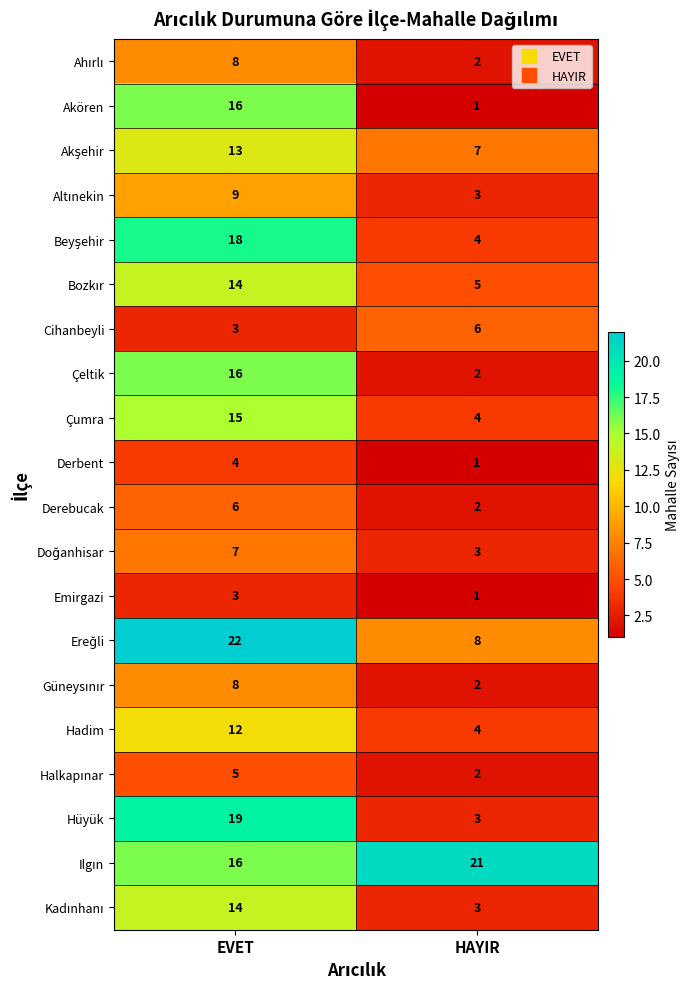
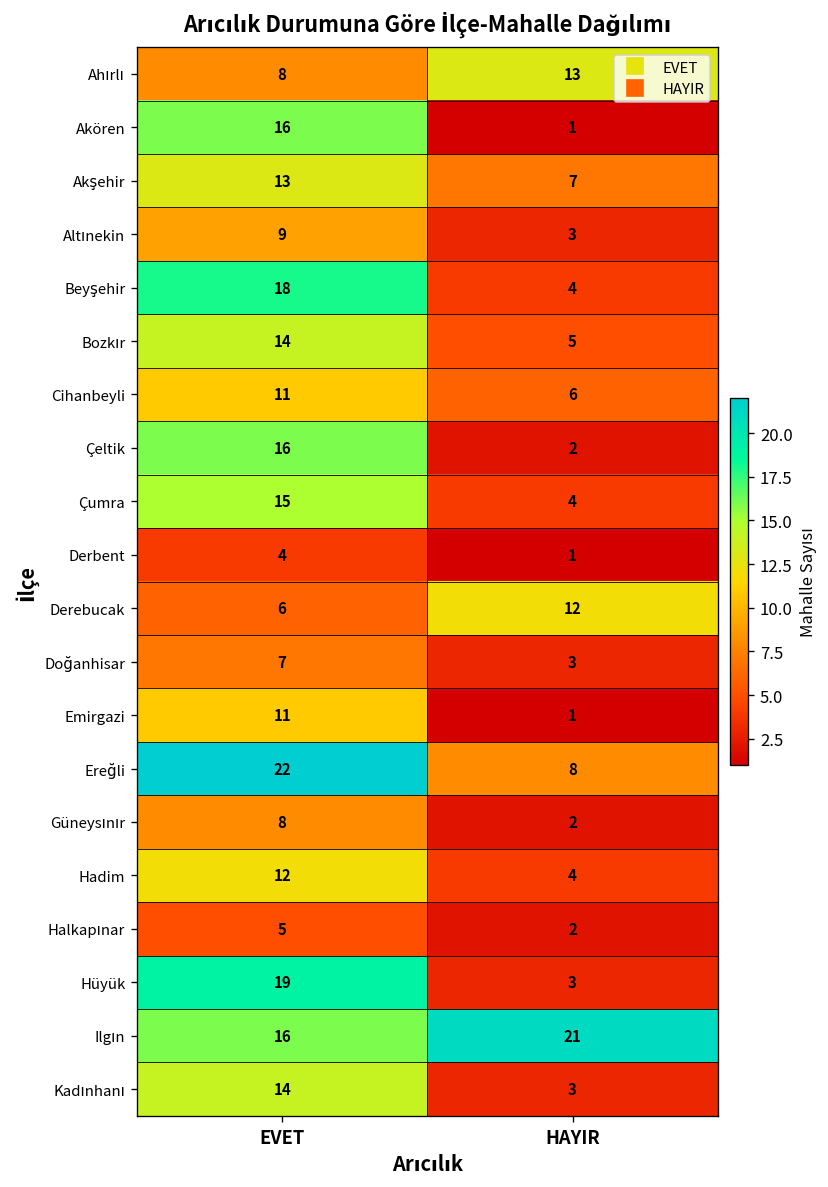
Ahırlı, HAYIR: 2 -> 13
Cihanbeyli, EVET: 3 -> 11
Derebucak, HAYIR: 2 -> 12
Emirgazi, EVET: 3 -> 11
